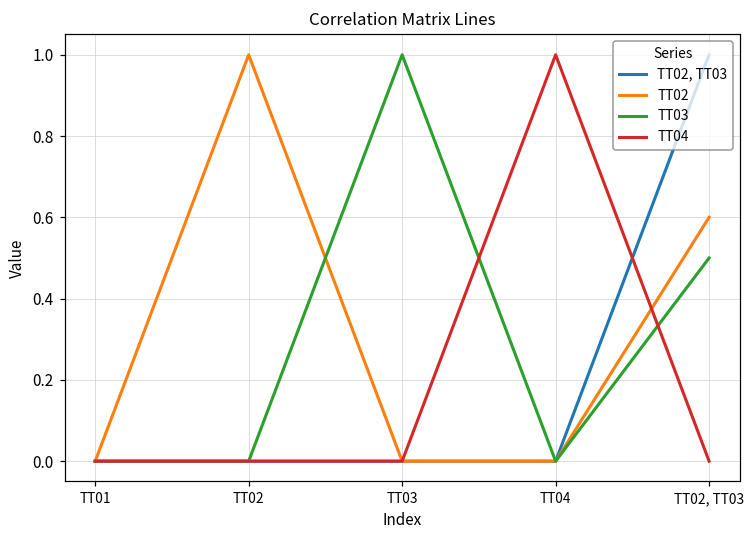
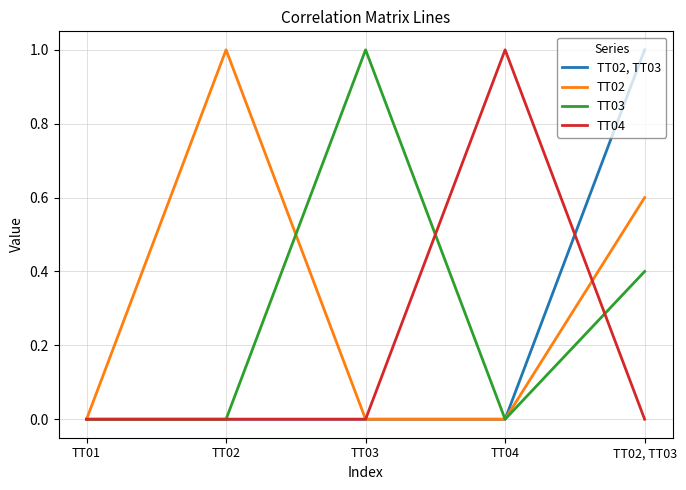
TT03, TT02, TT03: 0.5 -> 0.4
